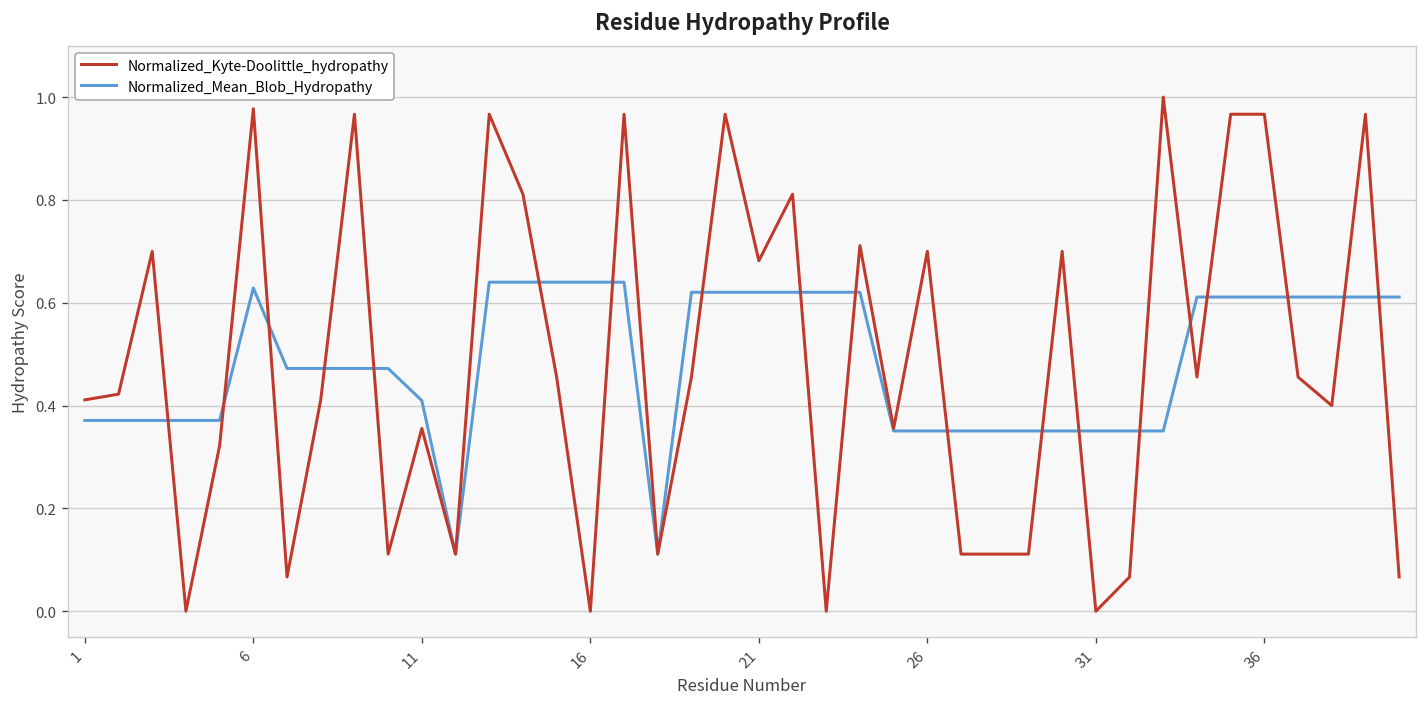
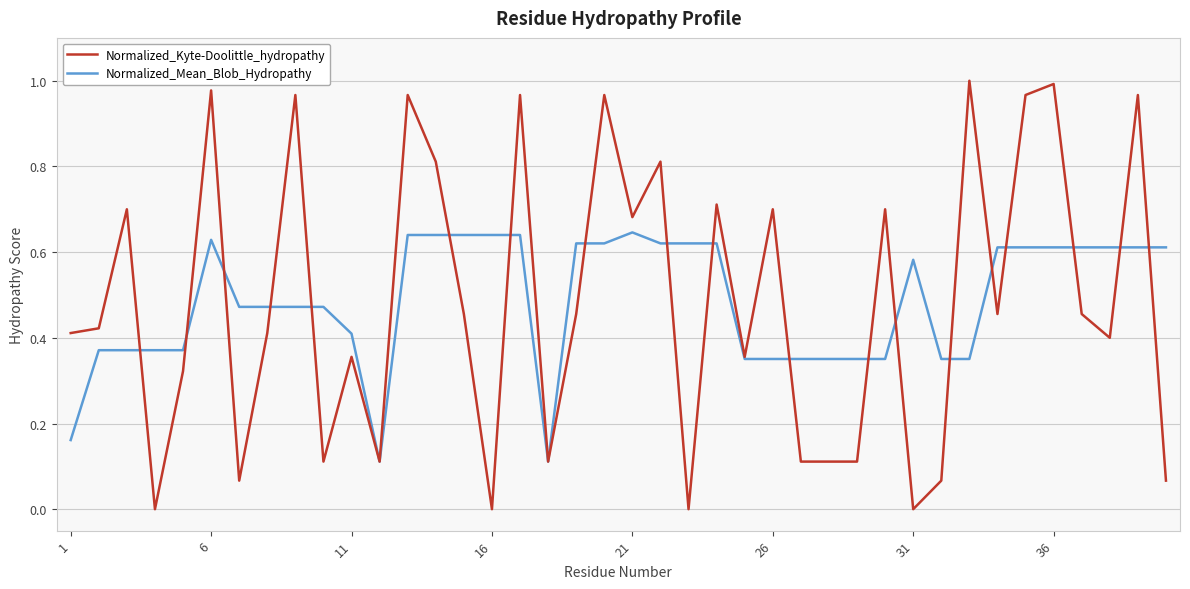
Normalized_Mean_Blob_Hydropathy, 1: 0.37 -> 0.16
Normalized_Mean_Blob_Hydropathy, 21: 0.62 -> 0.65
Normalized_Mean_Blob_Hydropathy, 31: 0.35 -> 0.58
Normalized_Kyte-Doolittle_hydropathy, 36: 0.97 -> 0.99
